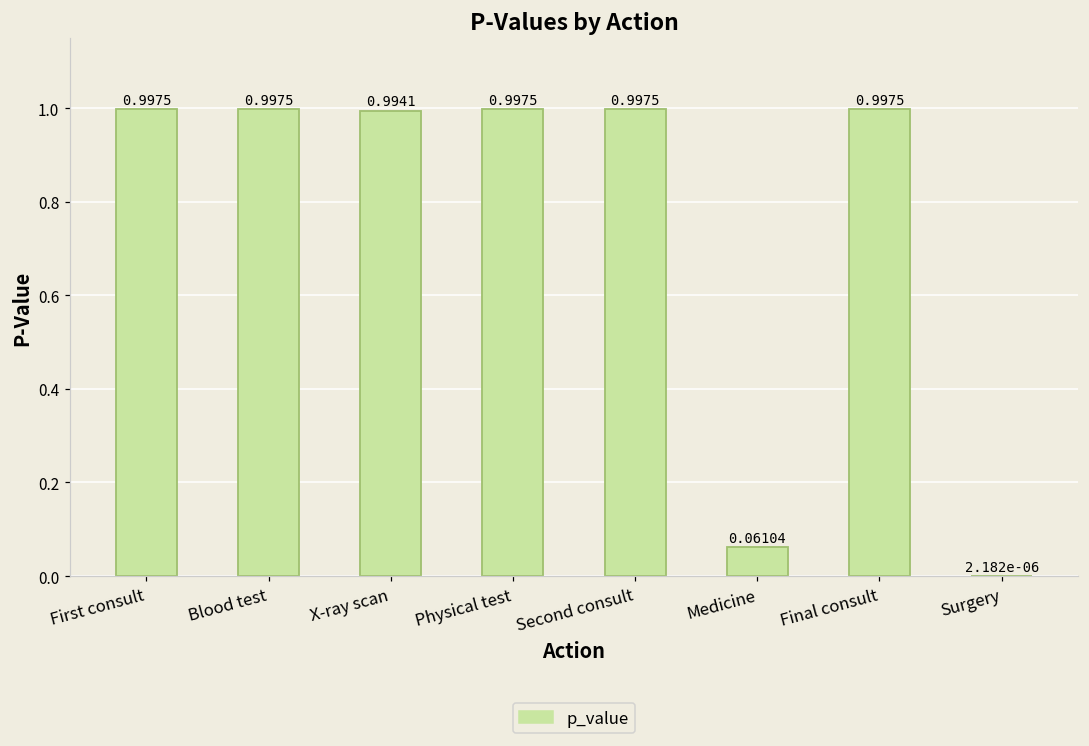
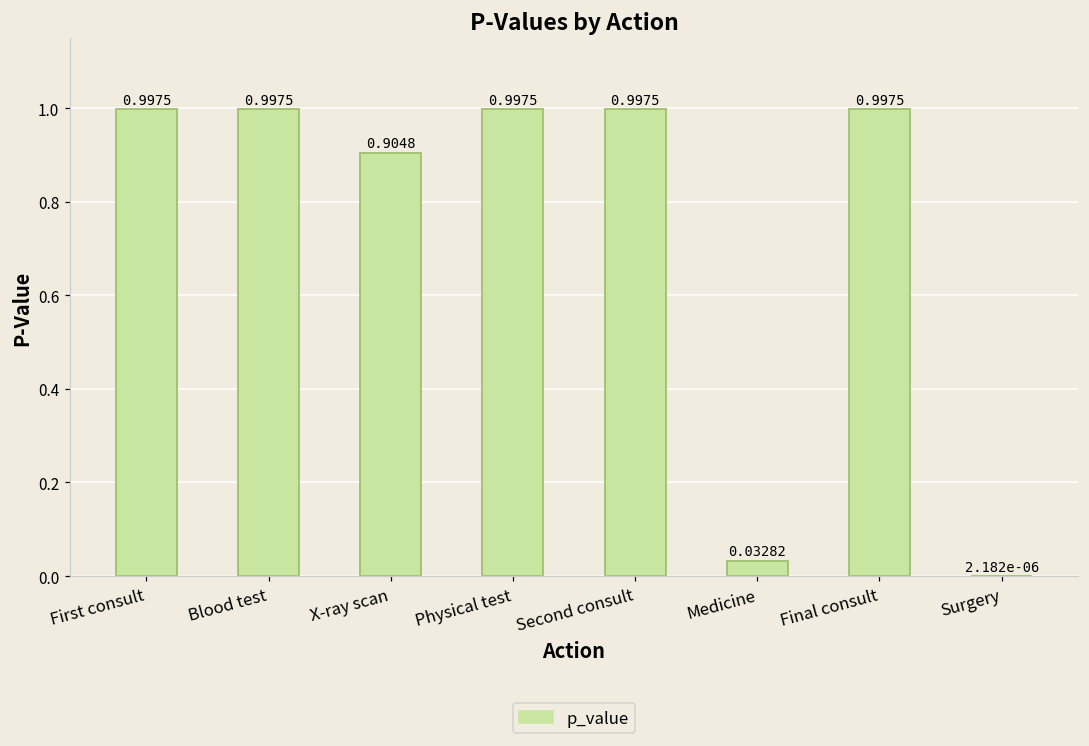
X-ray scan: 0.9941 -> 0.9048
Medicine: 0.06104 -> 0.03282
